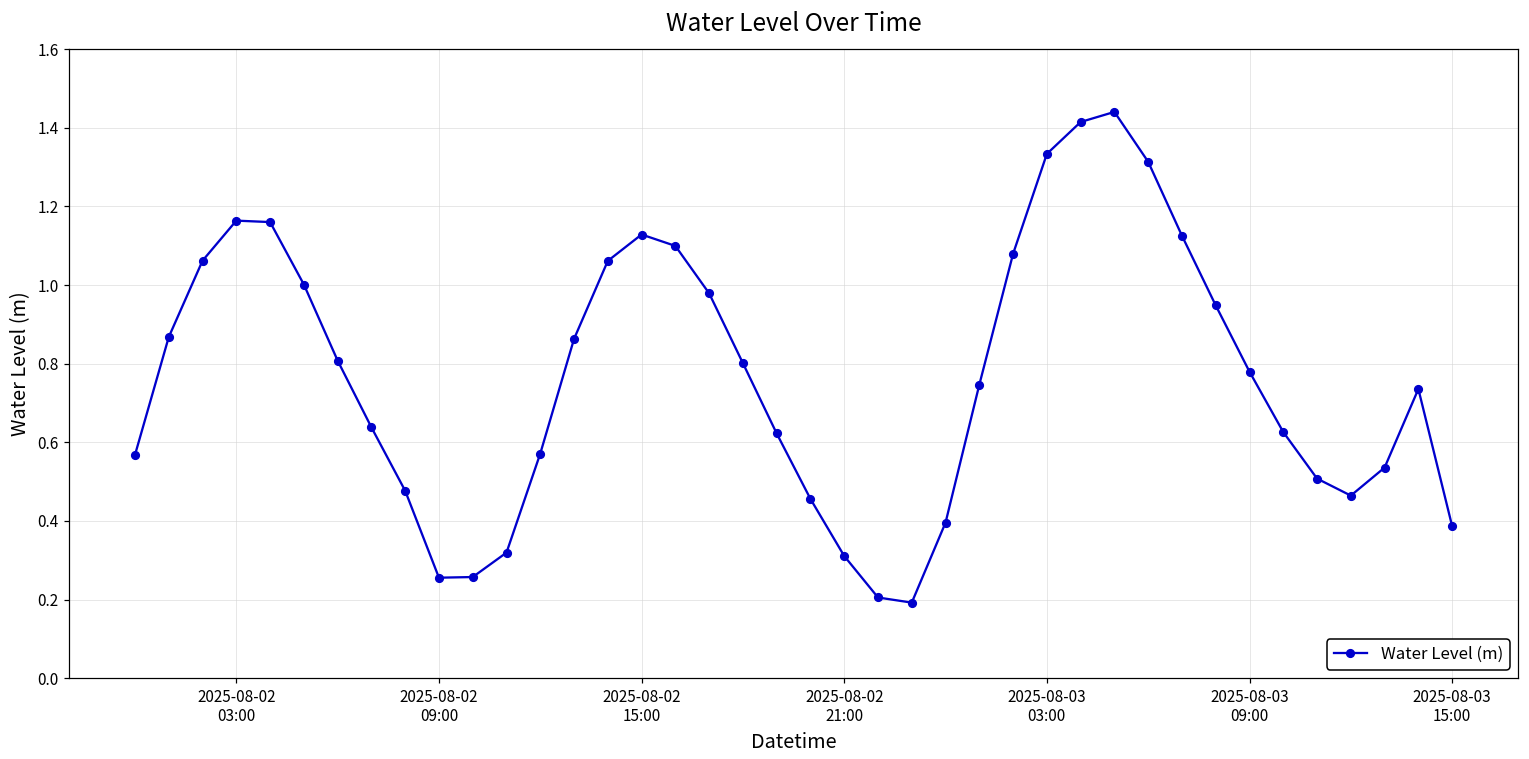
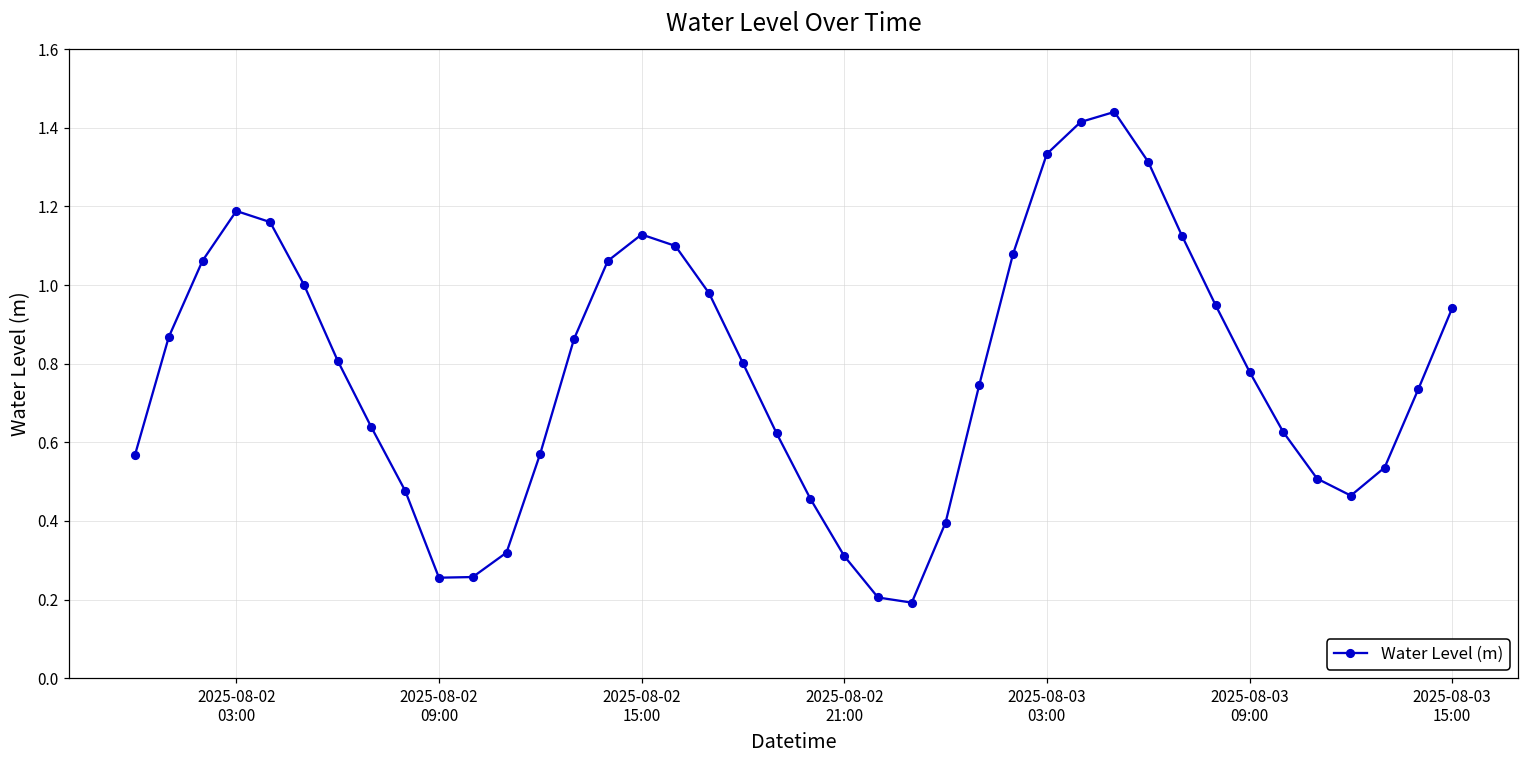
2025-08-02 03:00: 1.16 -> 1.19
2025-08-03 15:00: 0.39 -> 0.94
